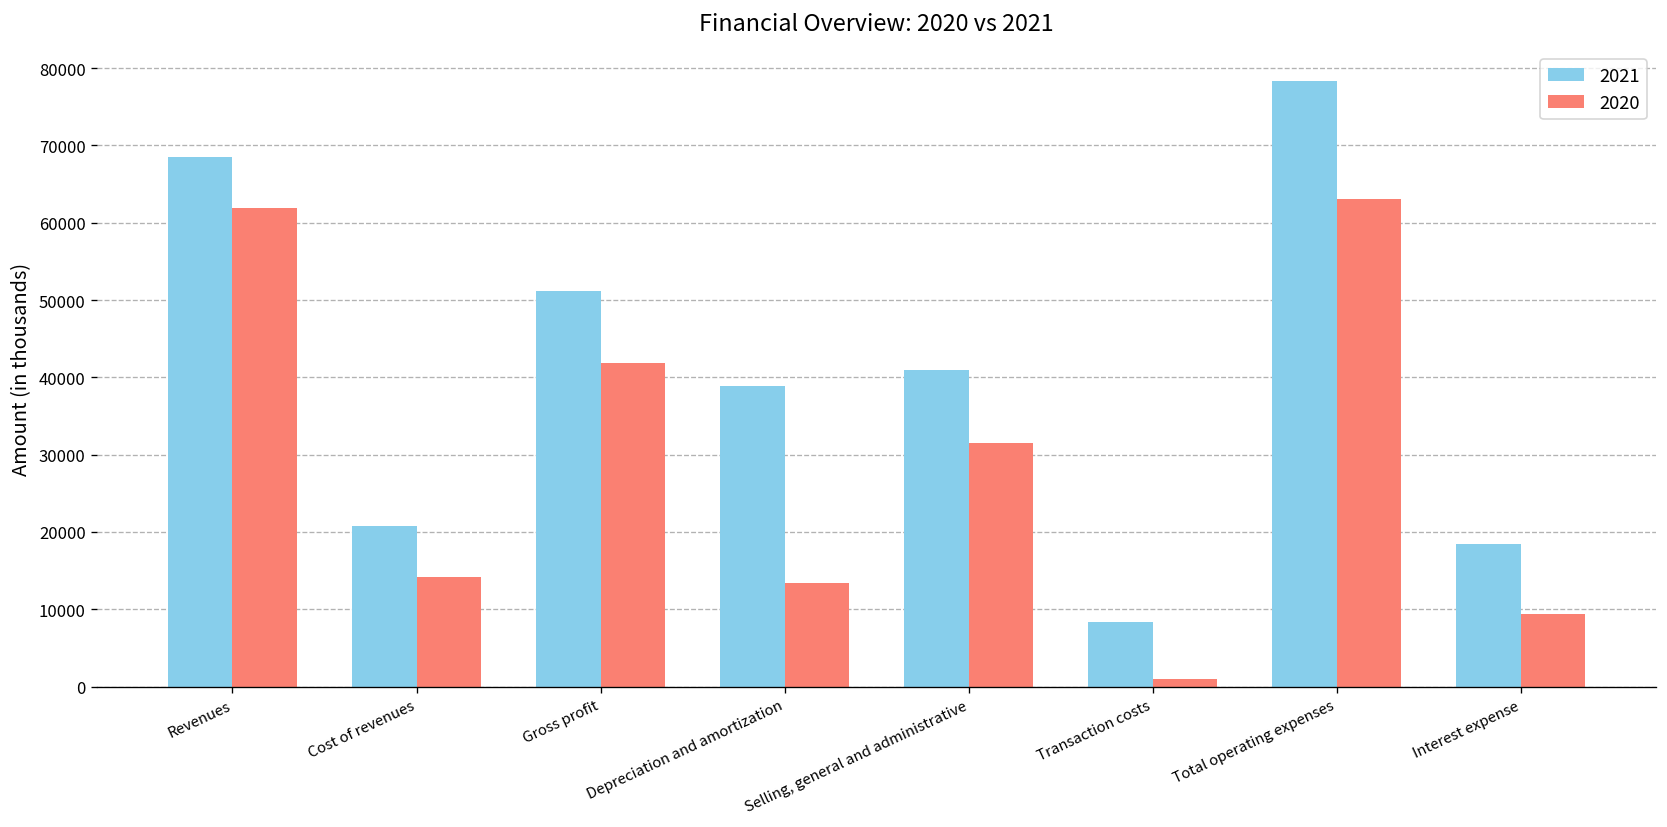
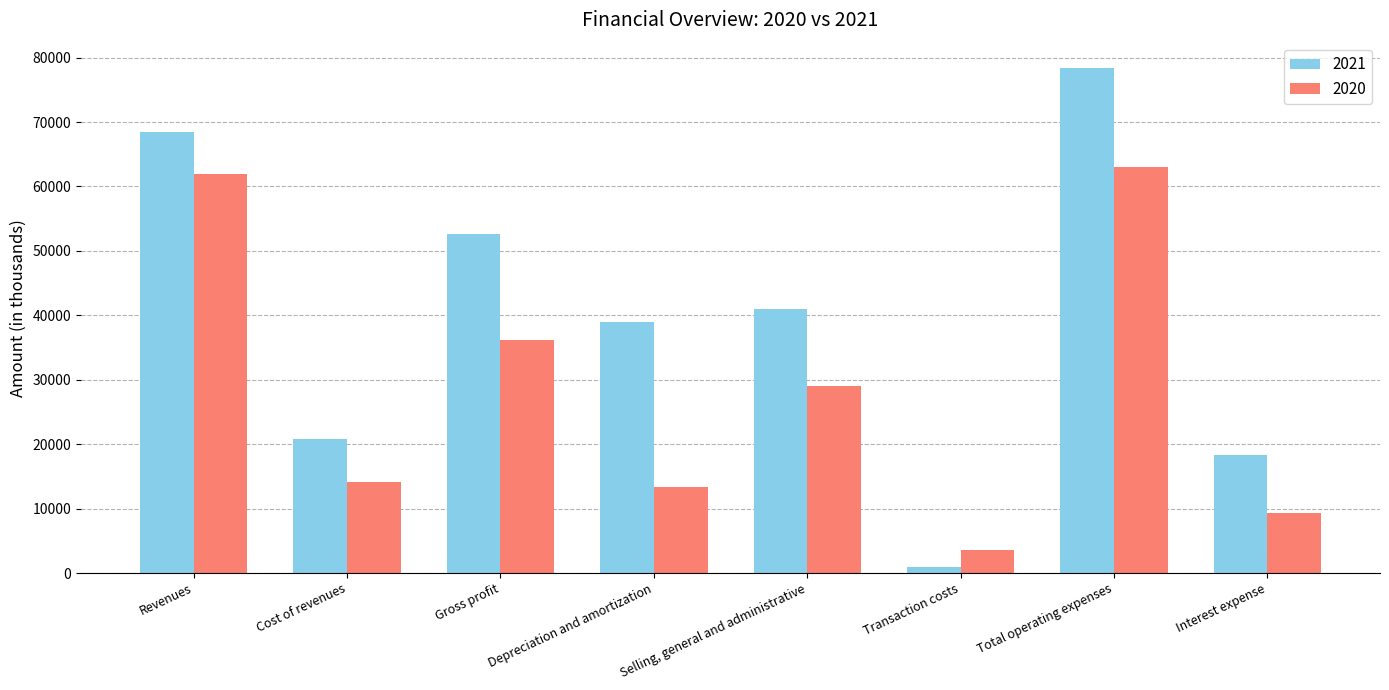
2021, Gross profit: 51000 -> 53000
2020, Gross profit: 42000 -> 36000
2020, Selling, general and administrative: 31000 -> 29000
2021, Transaction costs: 8000 -> 1000
2020, Transaction costs: 1000 -> 4000
